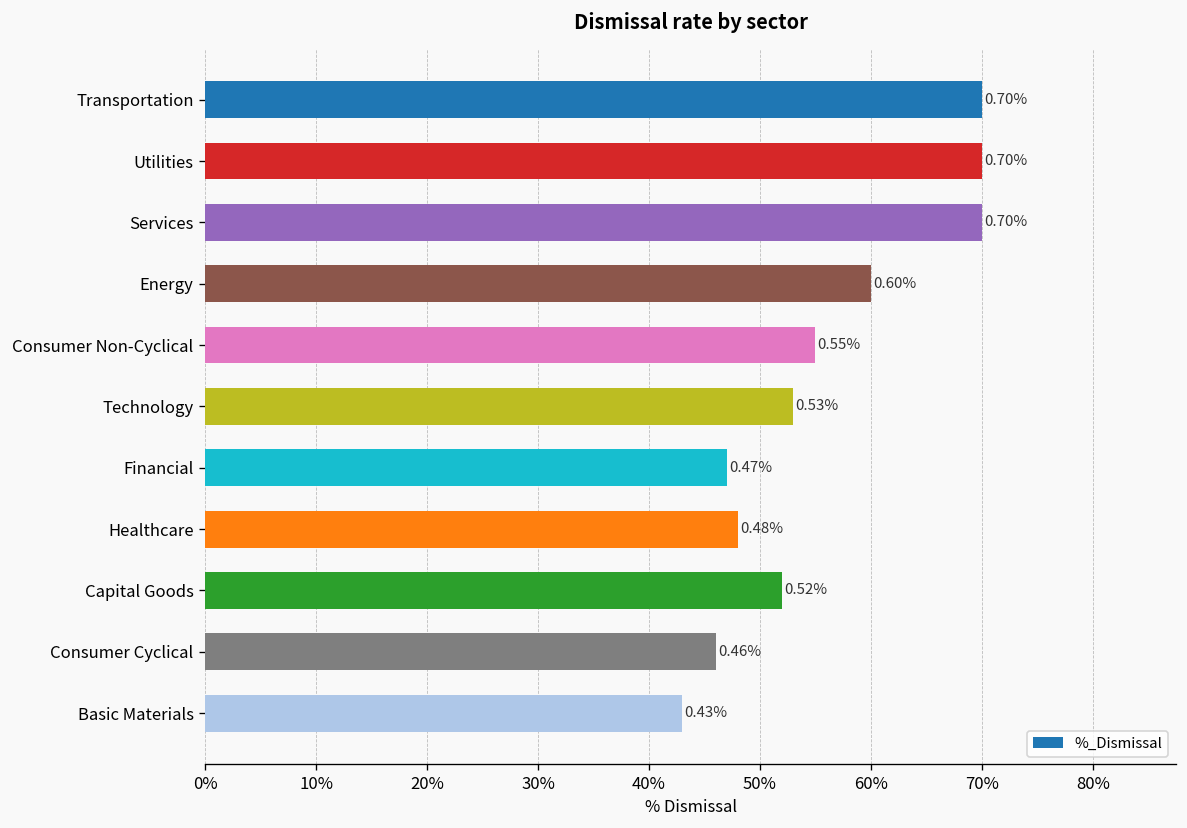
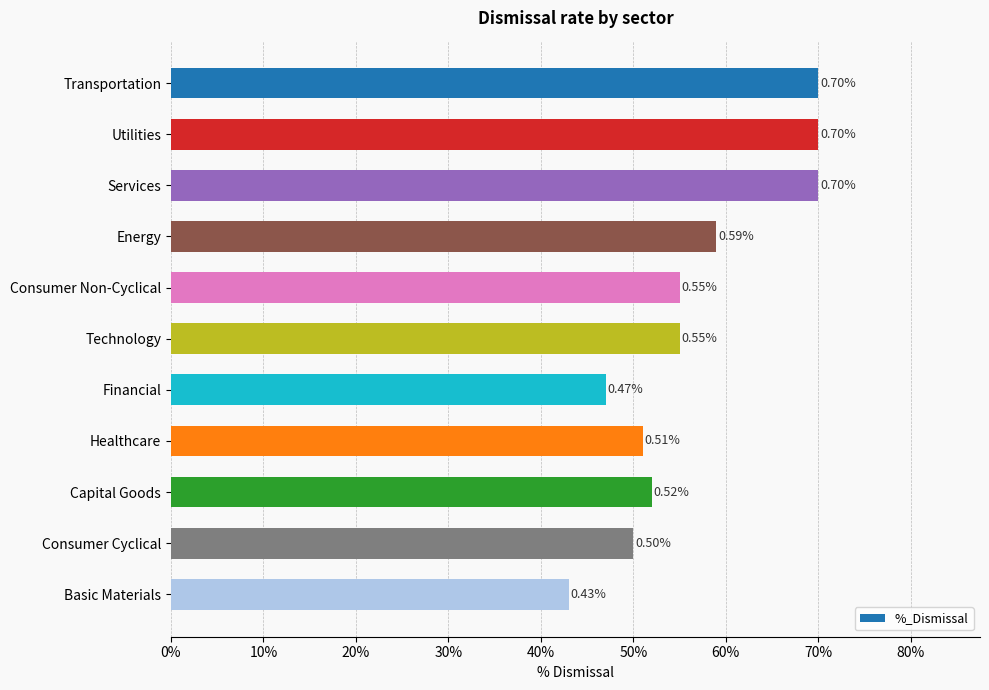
Energy: 0.60% -> 0.59%
Technology: 0.53% -> 0.55%
Healthcare: 0.48% -> 0.51%
Consumer Cyclical: 0.46% -> 0.50%
